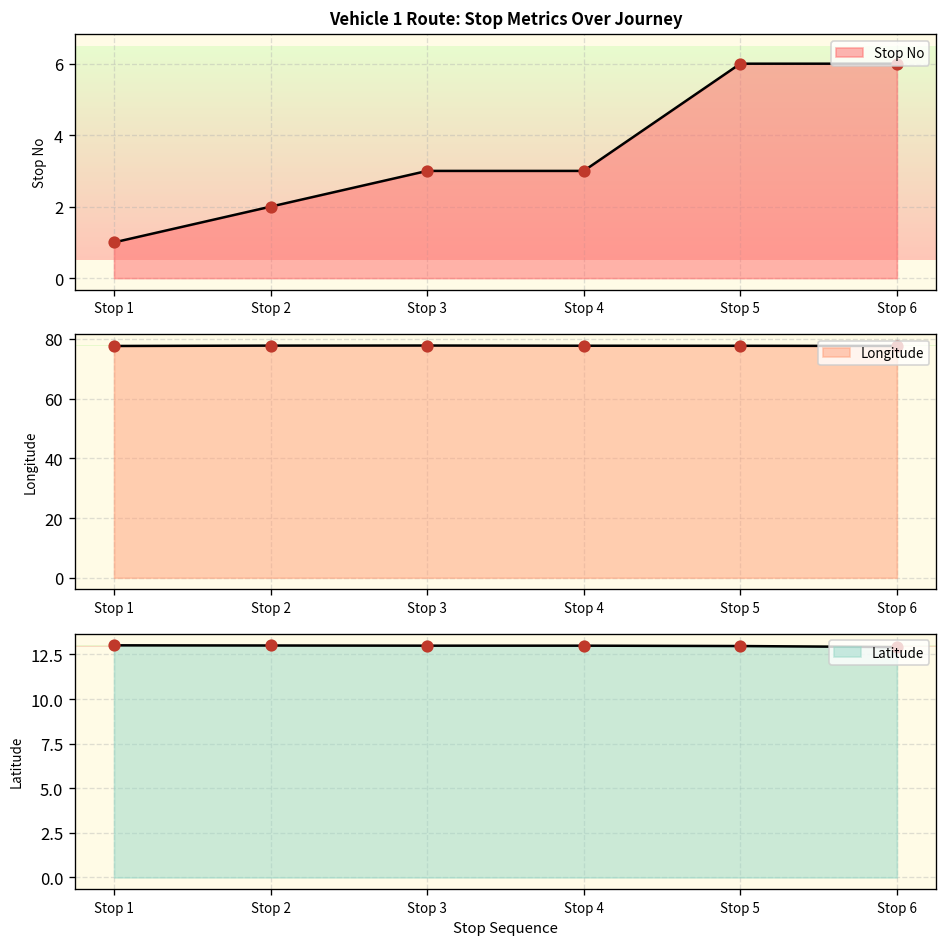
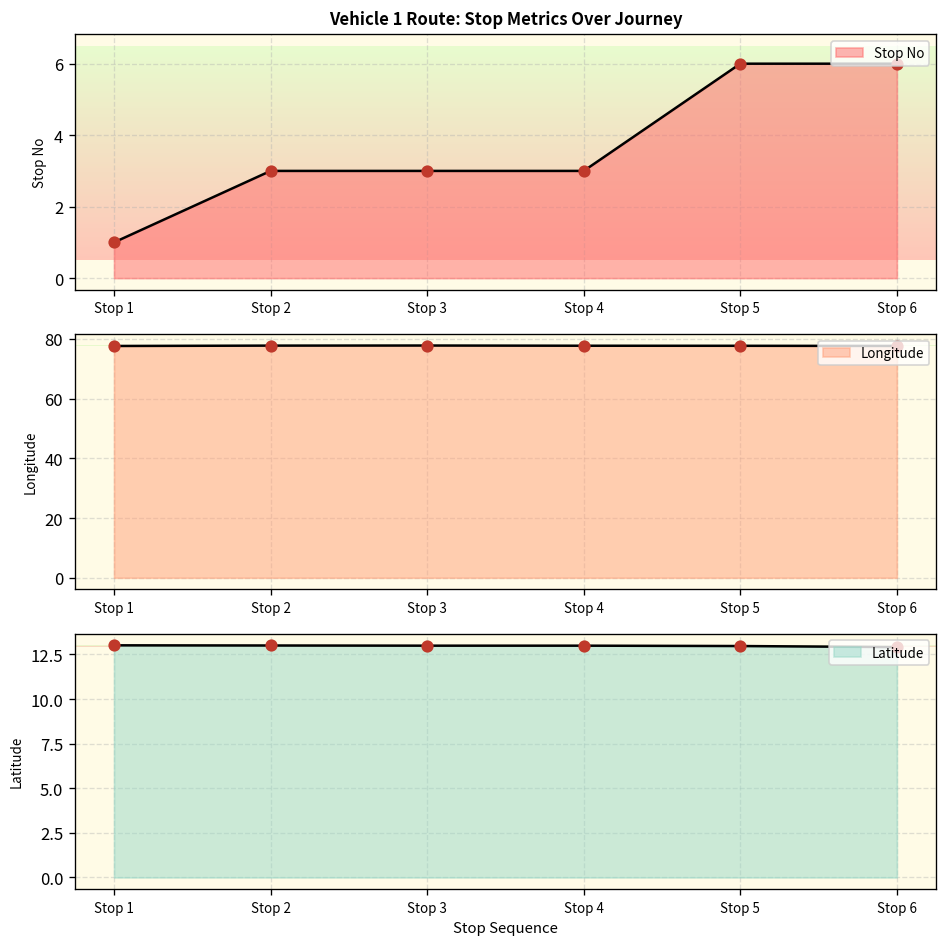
Vehicle 1 Route: Stop Metrics Over Journey, Stop 2: 2 -> 3
